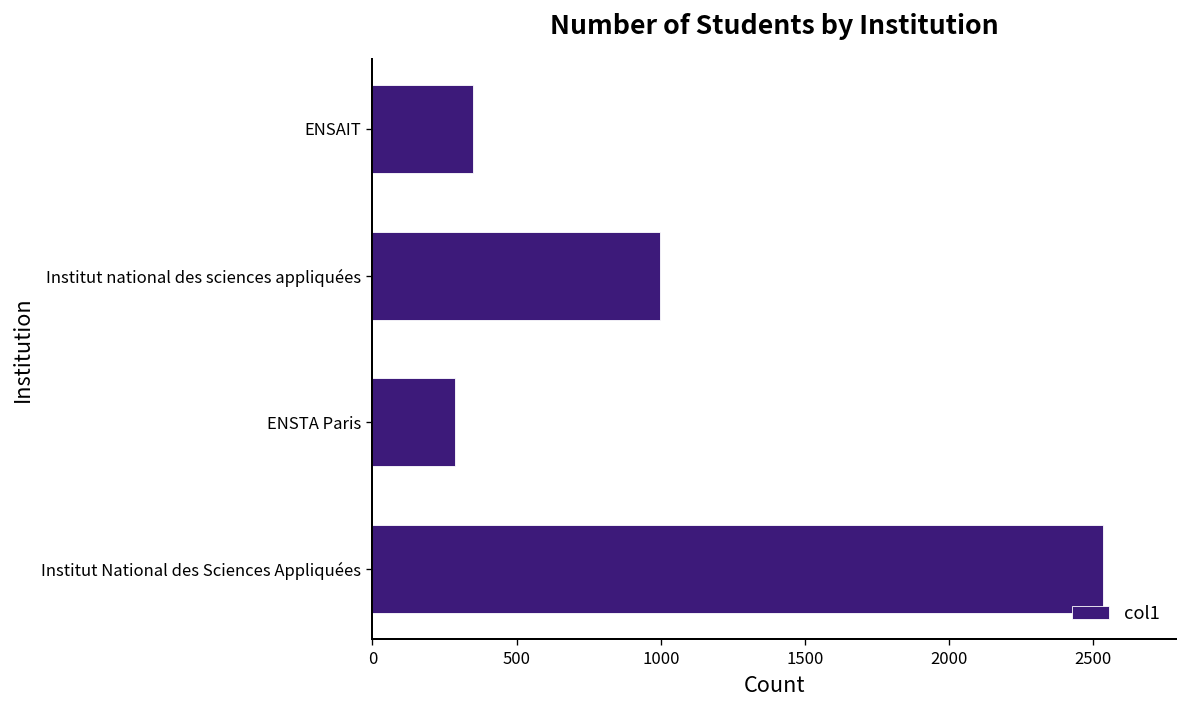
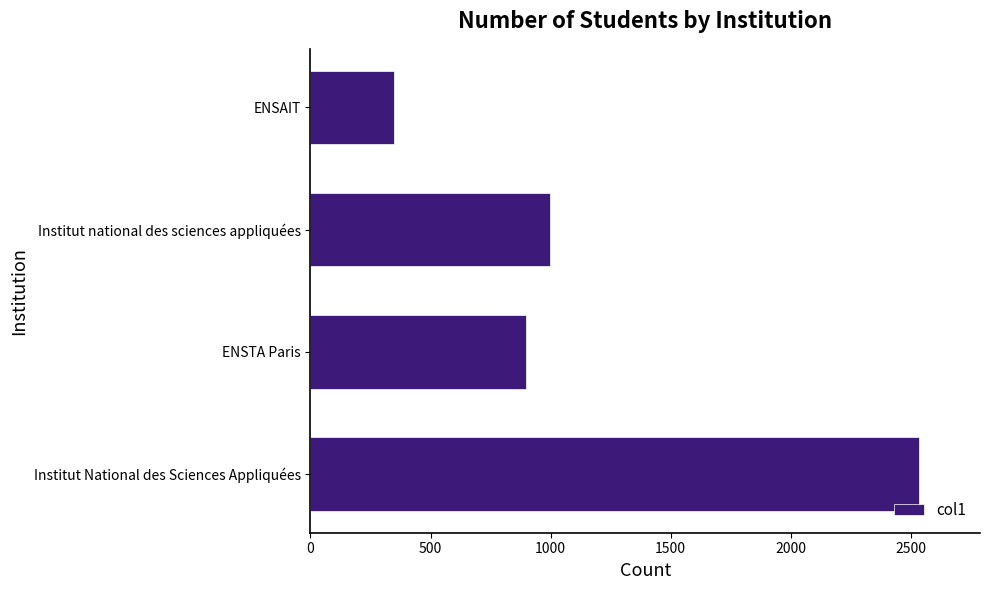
ENSTA Paris: 290 -> 900
